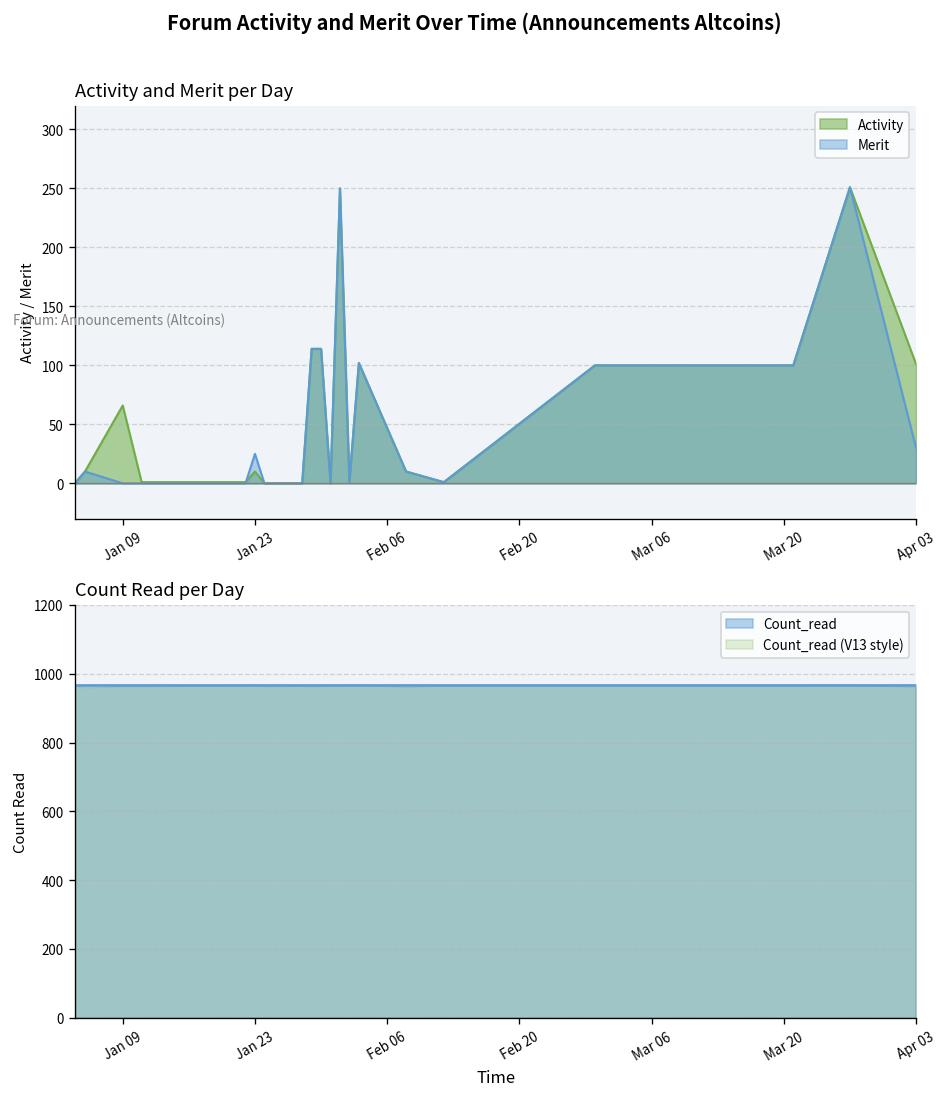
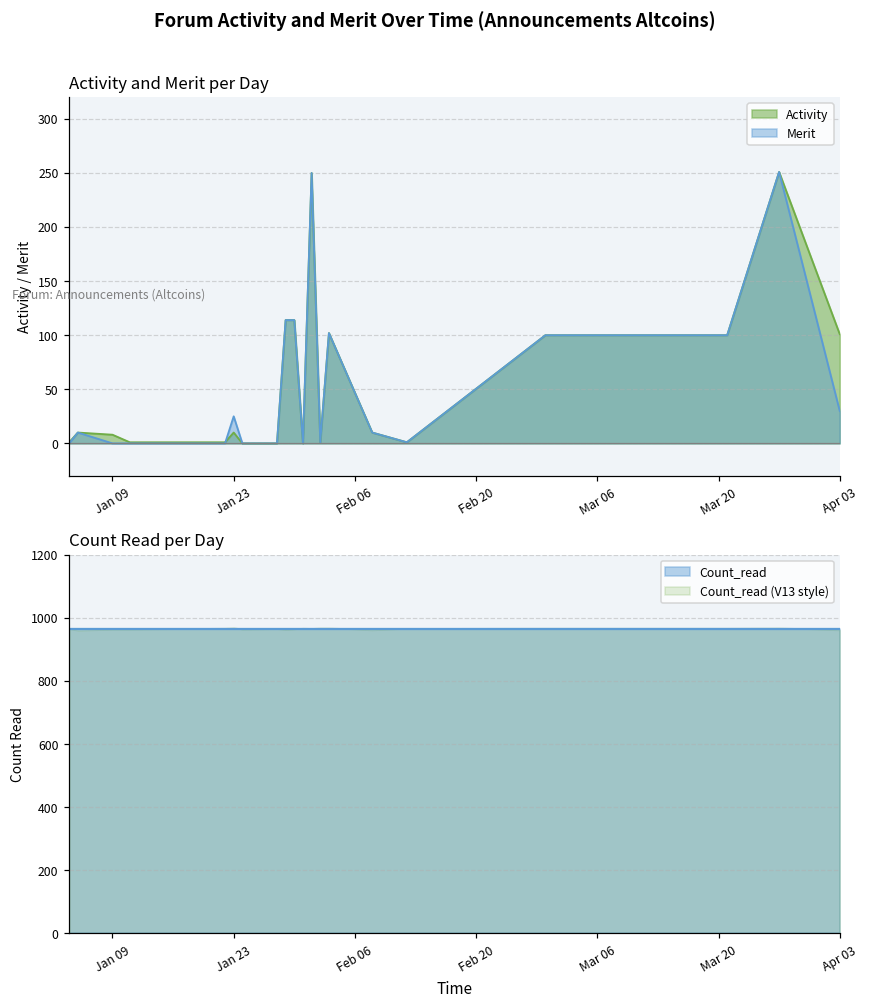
Activity and Merit per Day, Activity, Jan 09: 70 -> 10
